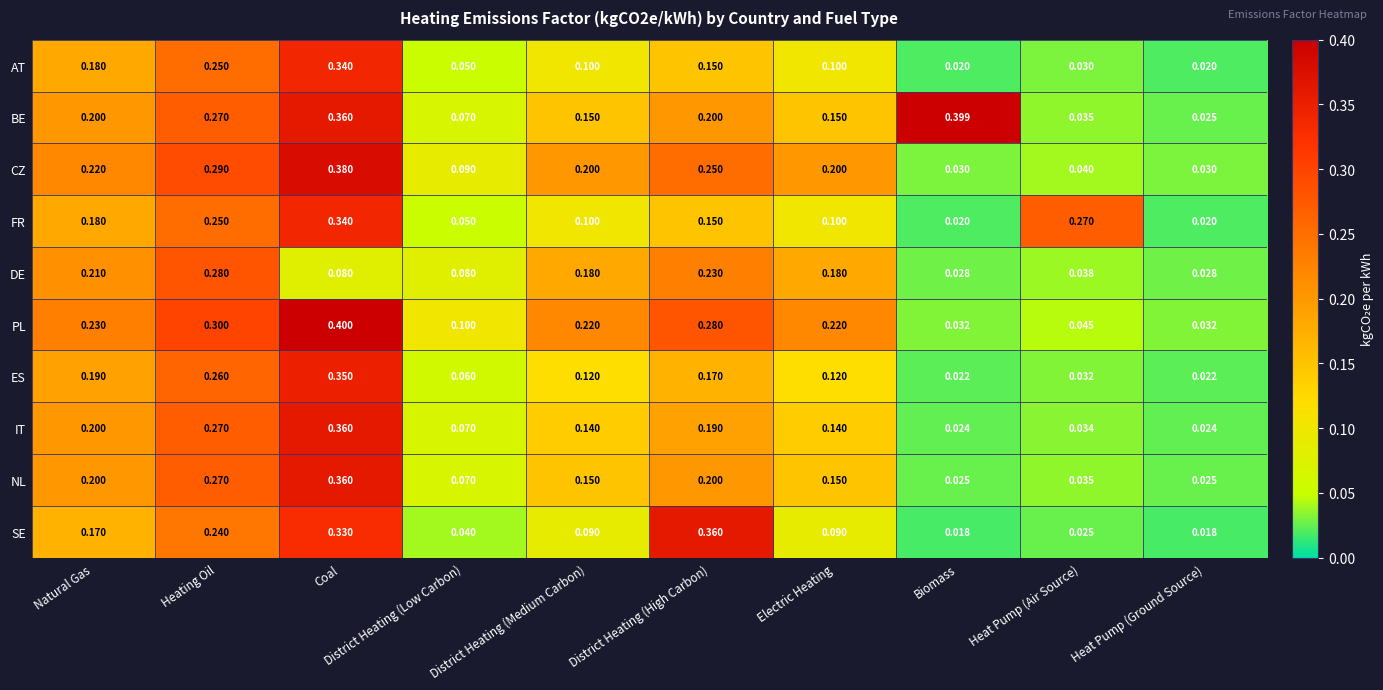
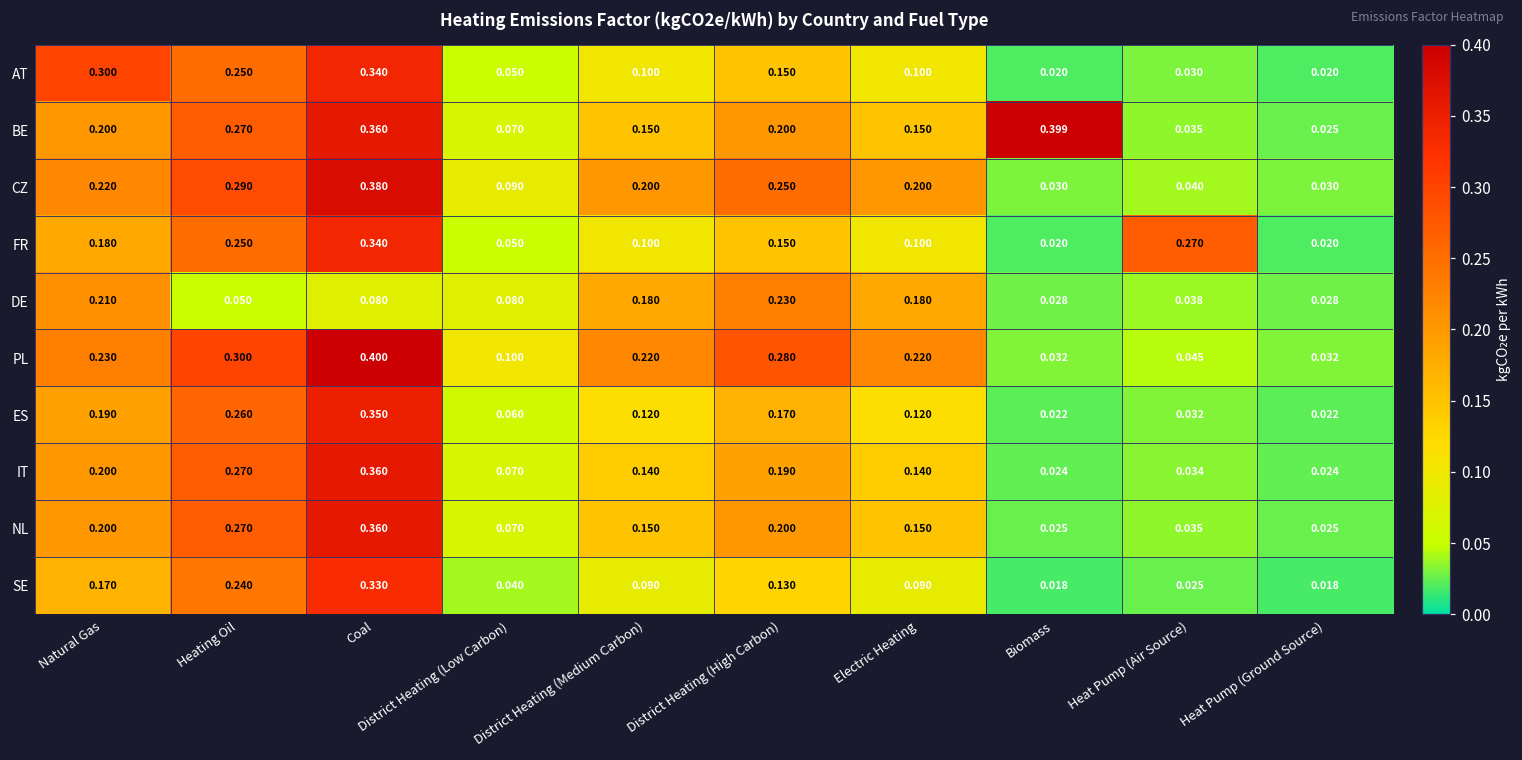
AT, Natural Gas: 0.180 -> 0.300
DE, Heating Oil: 0.280 -> 0.050
SE, District Heating (High Carbon): 0.360 -> 0.130
